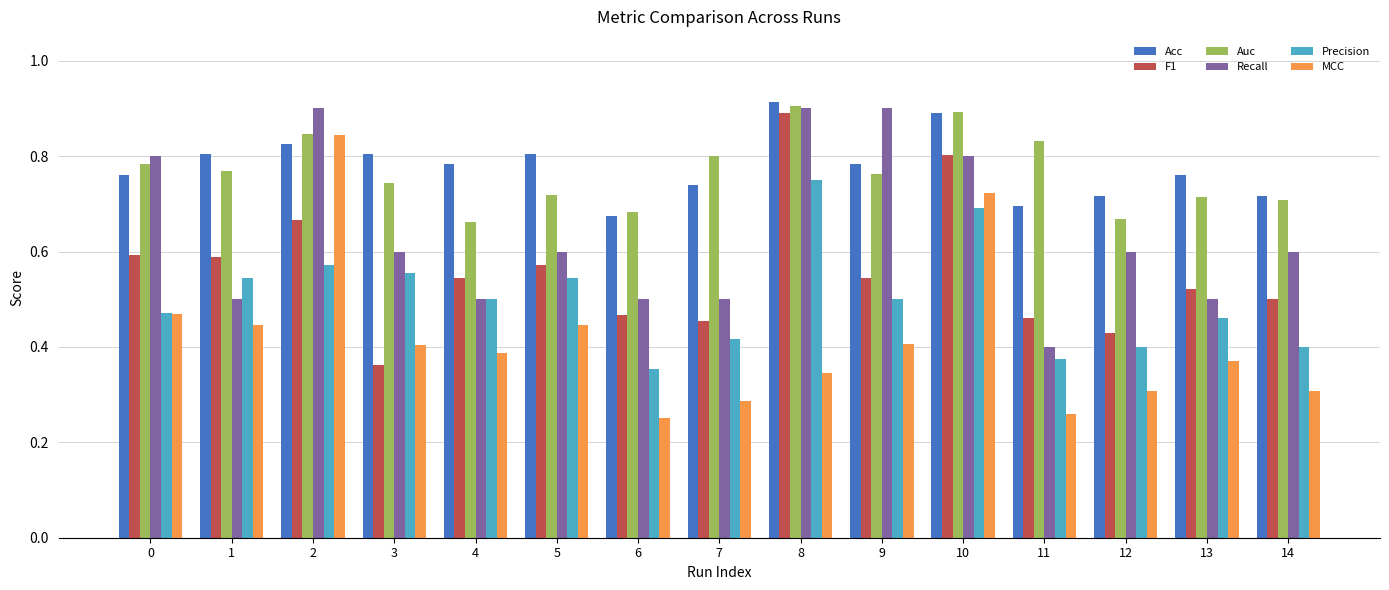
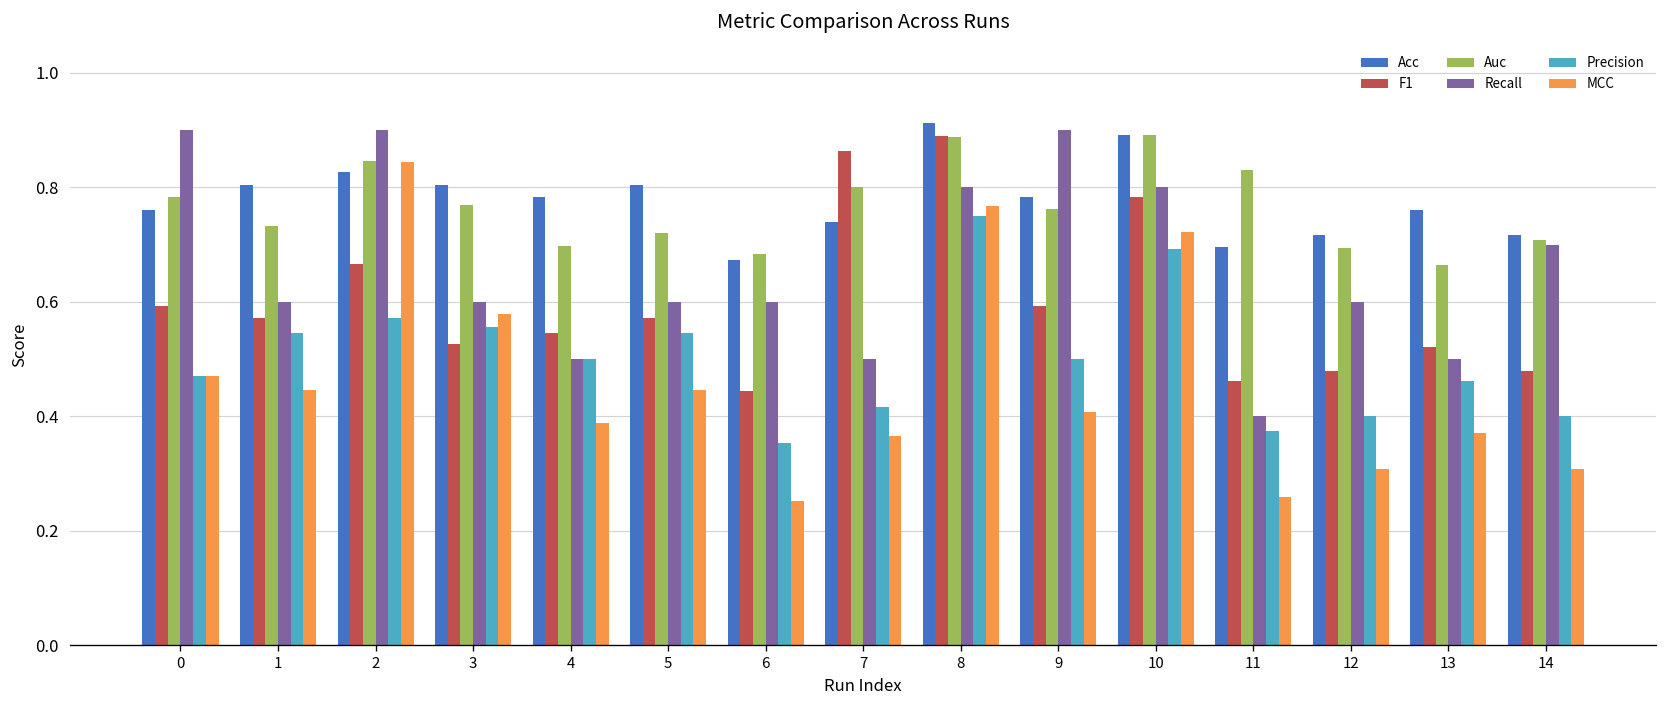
Recall, 0: 0.8 -> 0.9
F1, 1: 0.59 -> 0.57
Auc, 1: 0.77 -> 0.73
Recall, 1: 0.5 -> 0.6
F1, 3: 0.36 -> 0.53
Auc, 3: 0.74 -> 0.77
MCC, 3: 0.40 -> 0.58
Auc, 4: 0.66 -> 0.70
F1, 6: 0.47 -> 0.44
Recall, 6: 0.5 -> 0.6
F1, 7: 0.45 -> 0.86
MCC, 7: 0.29 -> 0.37
Auc, 8: 0.91 -> 0.89
Recall, 8: 0.9 -> 0.8
MCC, 8: 0.35 -> 0.77
F1, 9: 0.55 -> 0.59
F1, 10: 0.80 -> 0.78
F1, 12: 0.43 -> 0.48
Auc, 12: 0.67 -> 0.69
Auc, 13: 0.71 -> 0.66
F1, 14: 0.50 -> 0.48
Recall, 14: 0.6 -> 0.7
